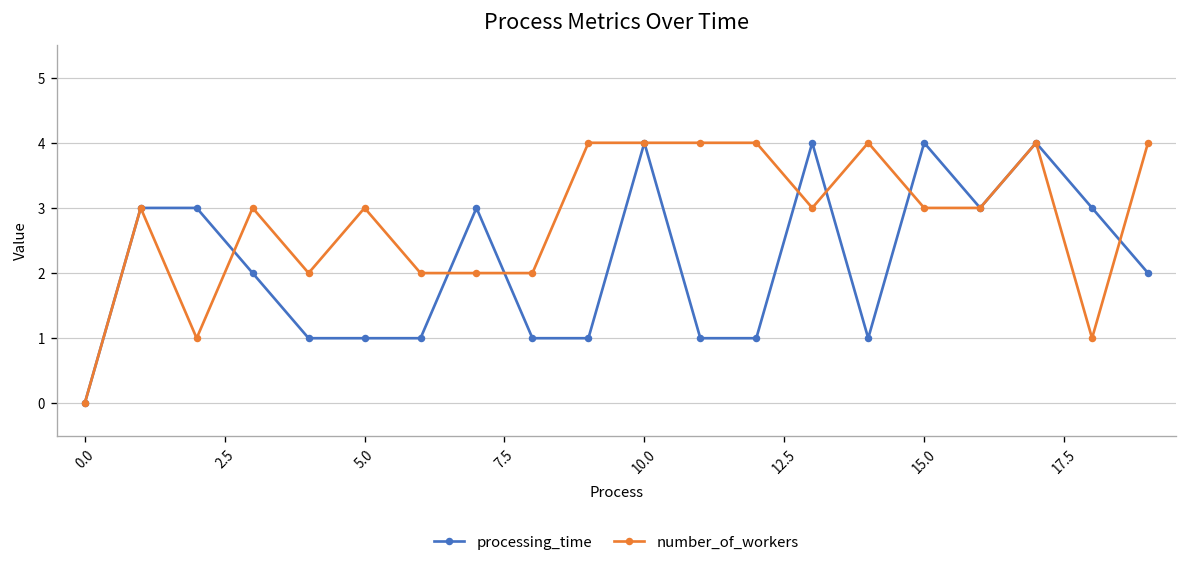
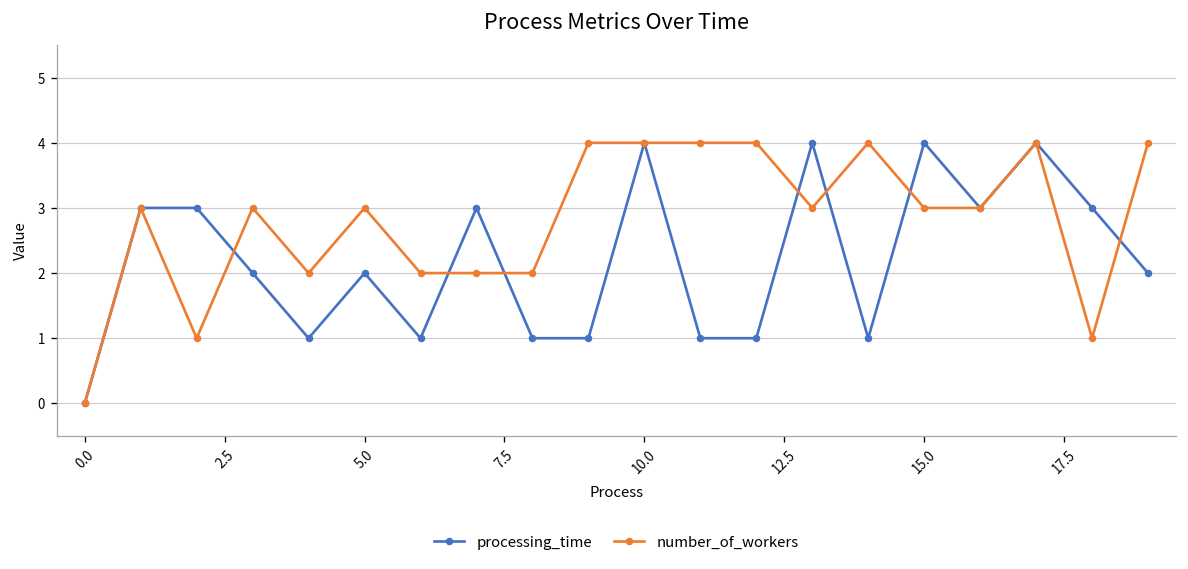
processing_time, 5.0: 1 -> 2
